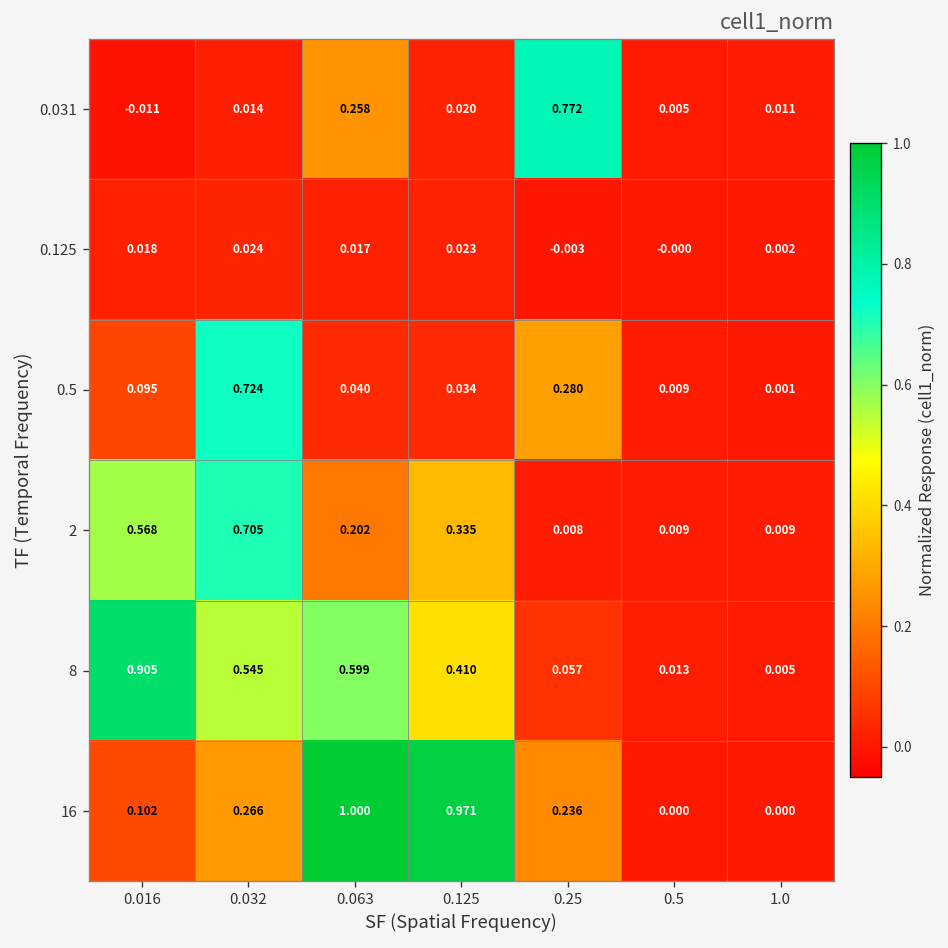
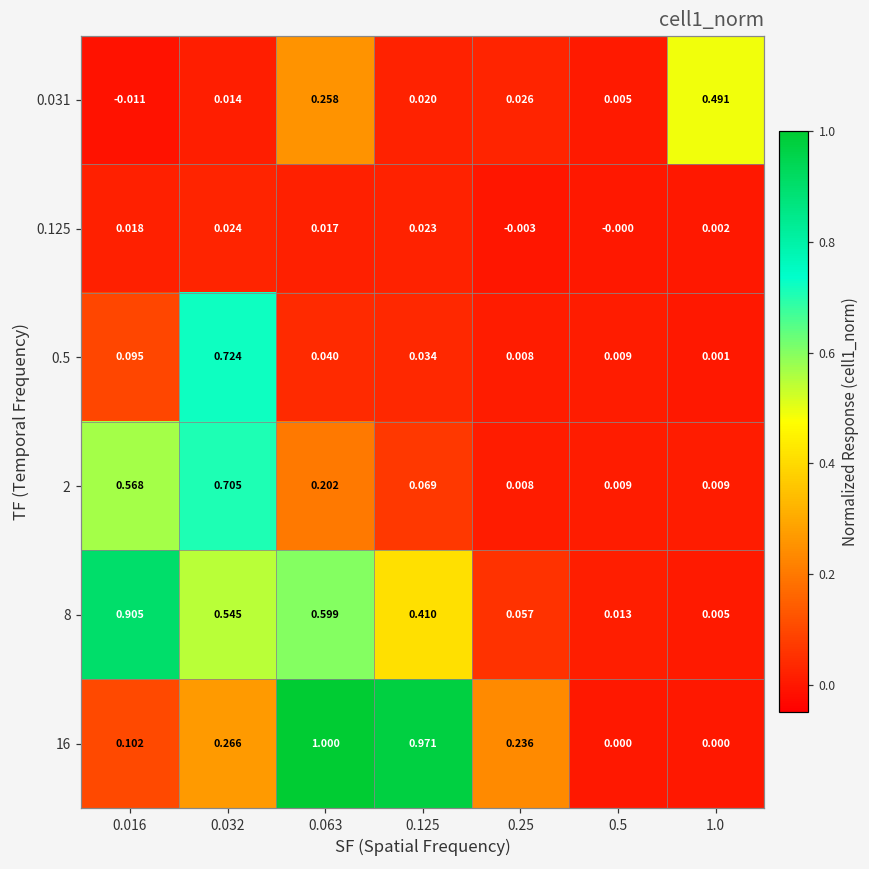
0.031, 0.25: 0.772 -> 0.026
0.031, 1.0: 0.011 -> 0.491
0.5, 0.25: 0.280 -> 0.008
2, 0.125: 0.335 -> 0.069
